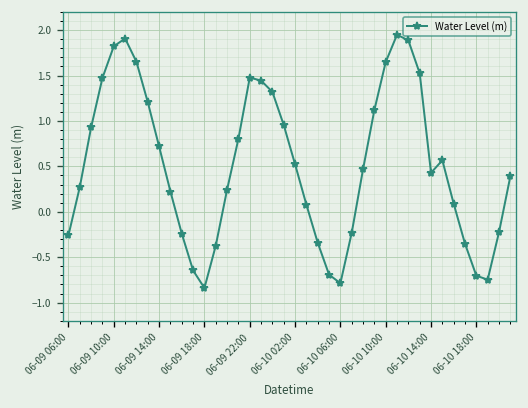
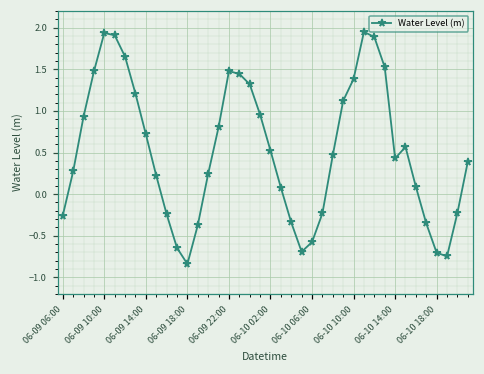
06-09 10:00: 1.8 -> 1.9
06-10 06:00: -0.8 -> -0.6
06-10 10:00: 1.6 -> 1.4
